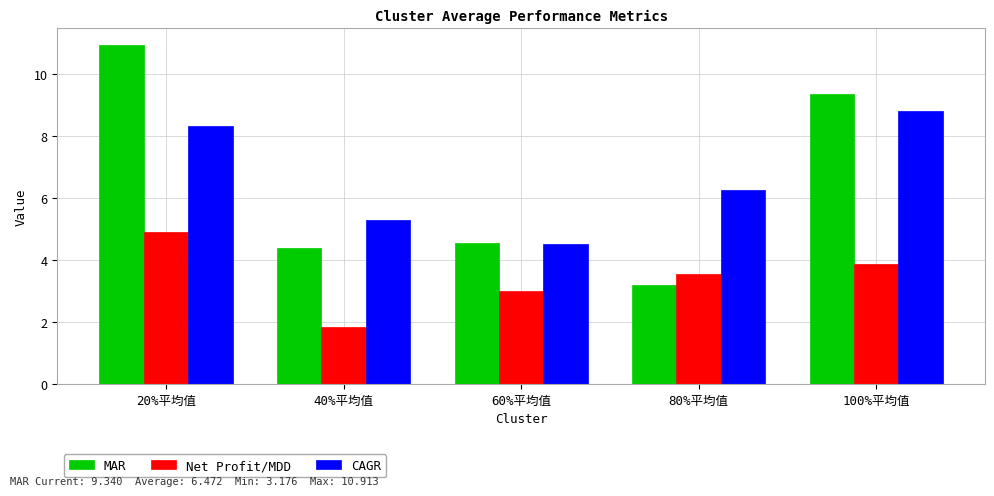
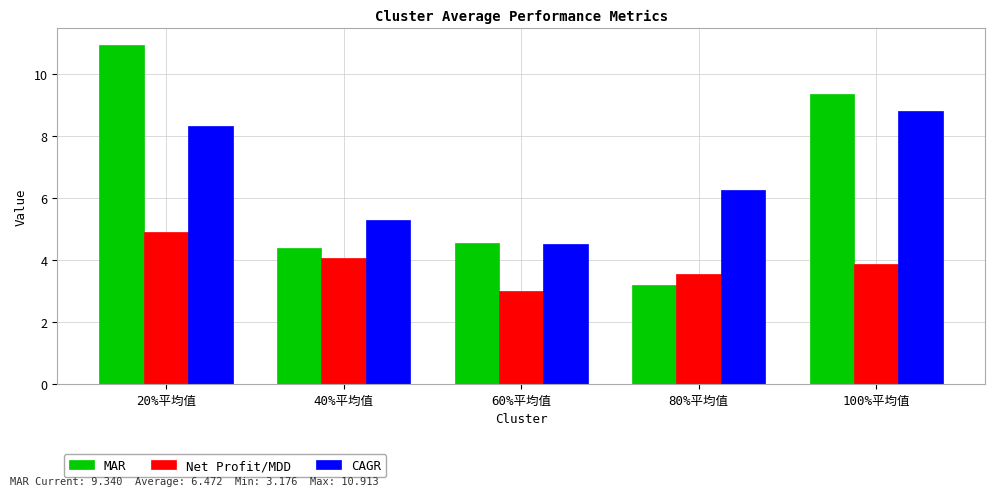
Net Profit/MDD, 40%平均值: 1.8 -> 4.1
